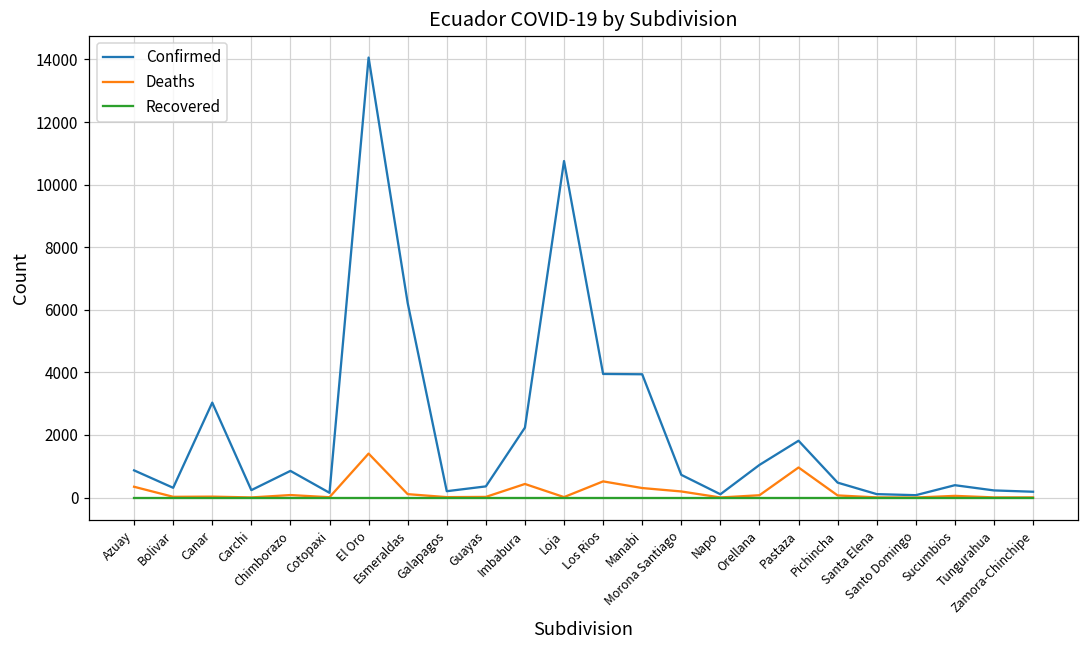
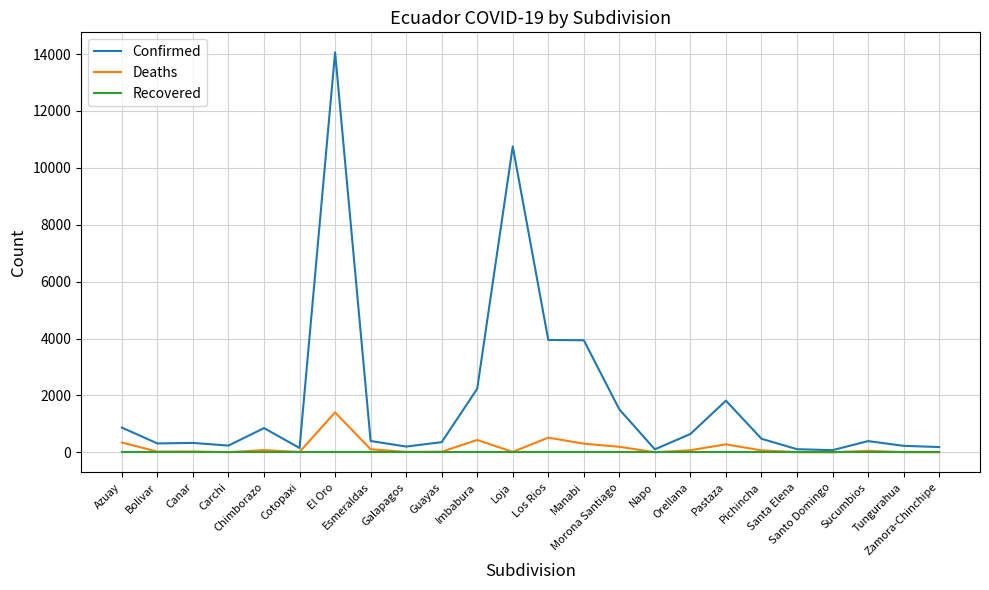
Confirmed, Canar: 3000 -> 300
Confirmed, Esmeraldas: 6200 -> 400
Confirmed, Morona Santiago: 700 -> 1500
Confirmed, Orellana: 1000 -> 600
Deaths, Pastaza: 1000 -> 300
